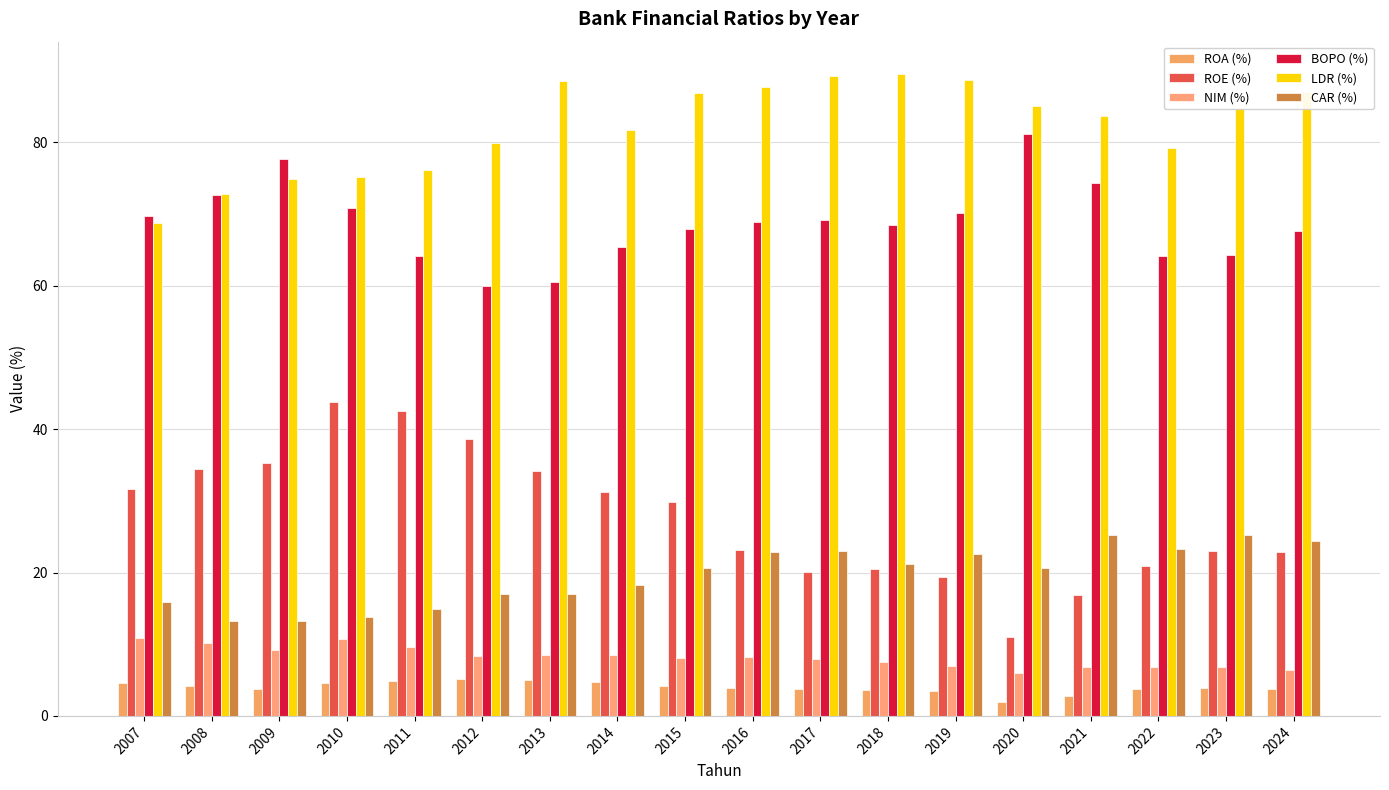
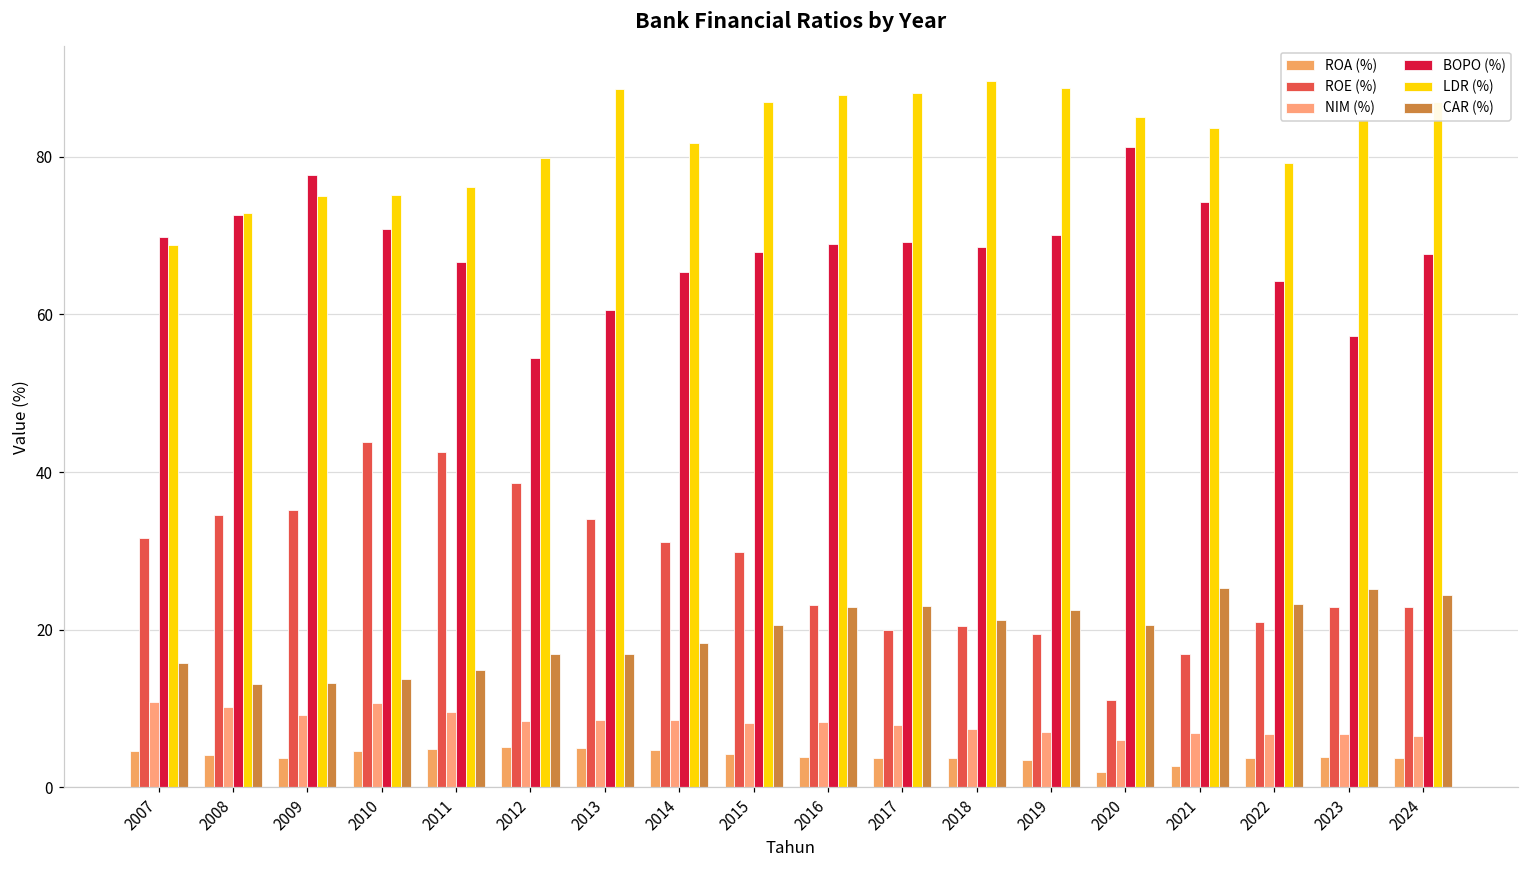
BOPO (%), 2011: 64 -> 67
BOPO (%), 2012: 60 -> 54
LDR (%), 2017: 89 -> 88
BOPO (%), 2023: 64 -> 57
